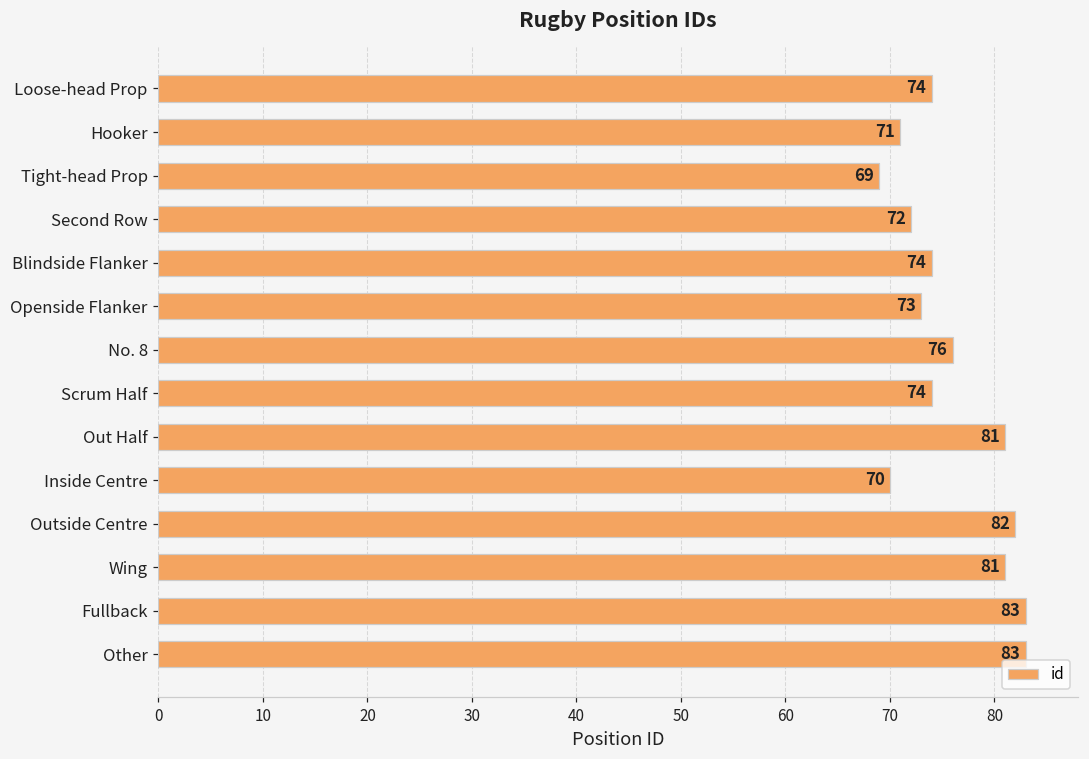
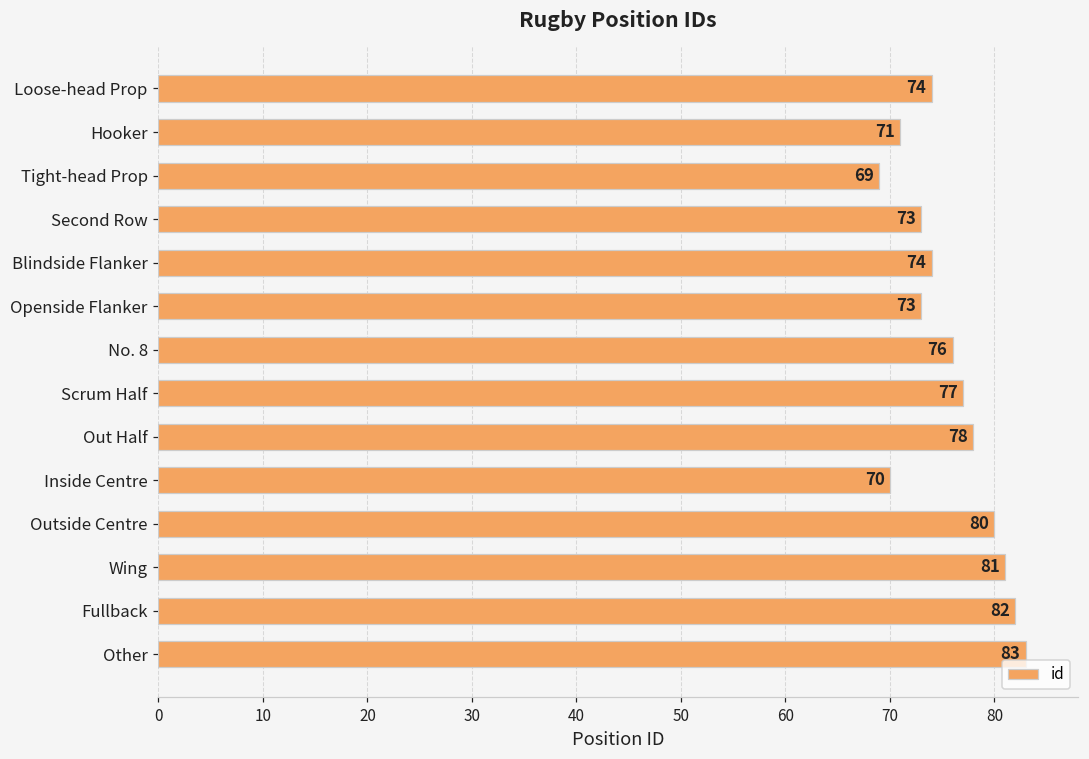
Second Row: 72 -> 73
Scrum Half: 74 -> 77
Out Half: 81 -> 78
Outside Centre: 82 -> 80
Fullback: 83 -> 82
